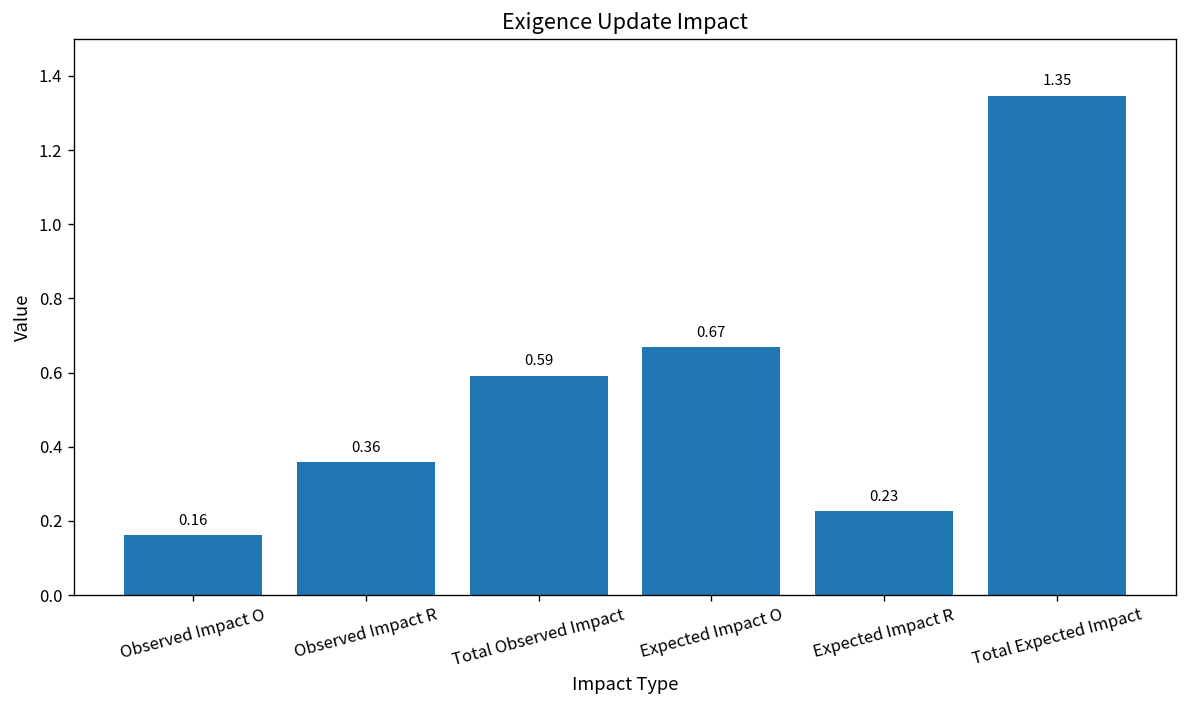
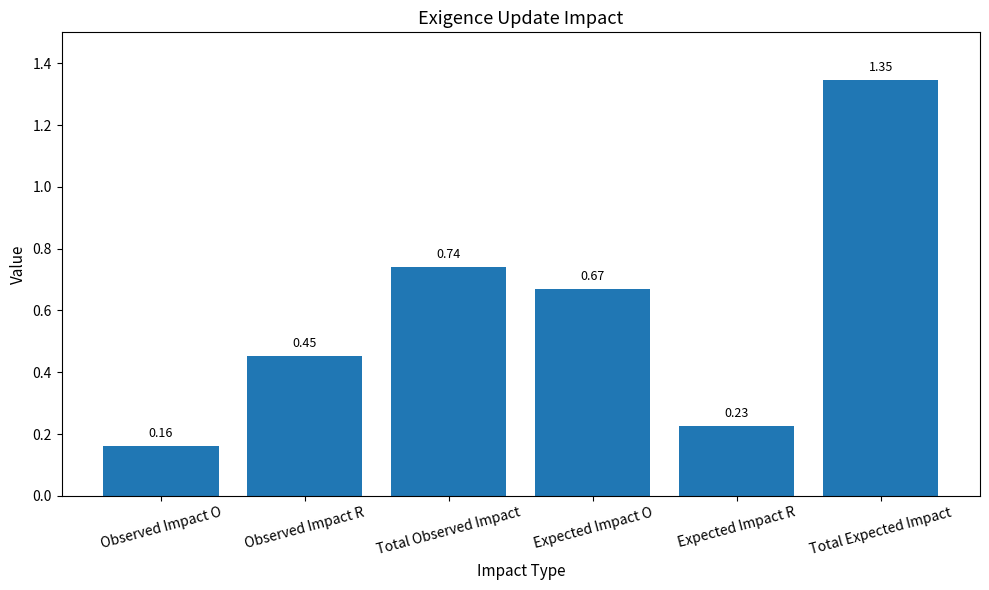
Observed Impact R: 0.36 -> 0.45
Total Observed Impact: 0.59 -> 0.74
